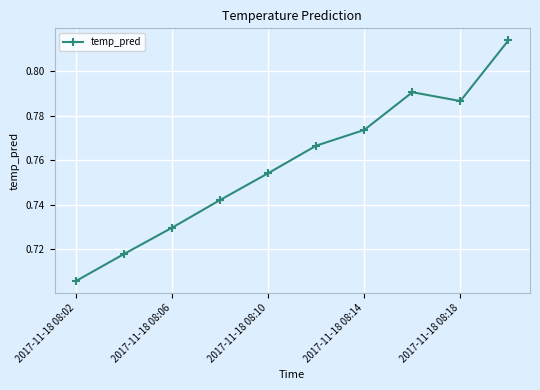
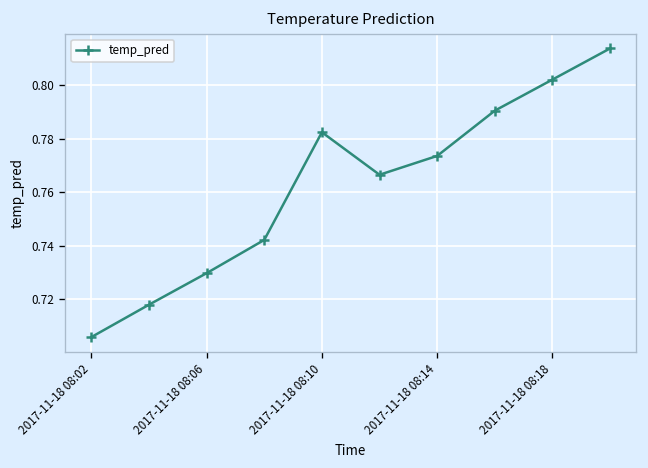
2017-11-18 08:10: 0.754 -> 0.782
2017-11-18 08:18: 0.787 -> 0.802
